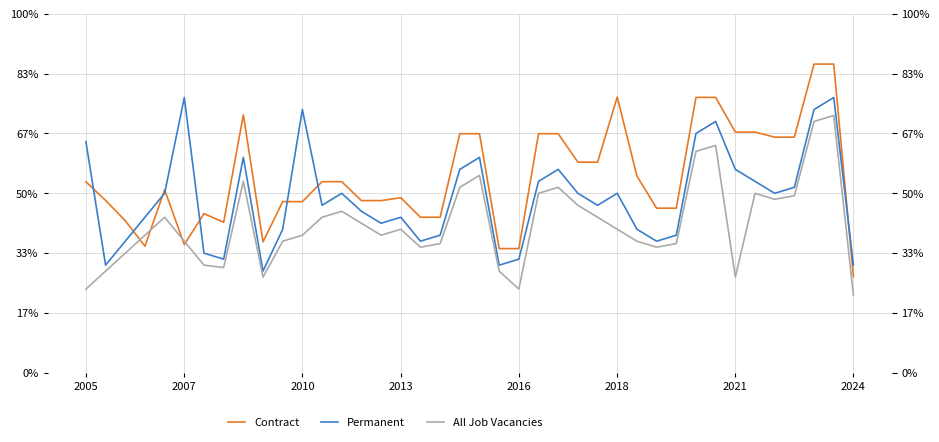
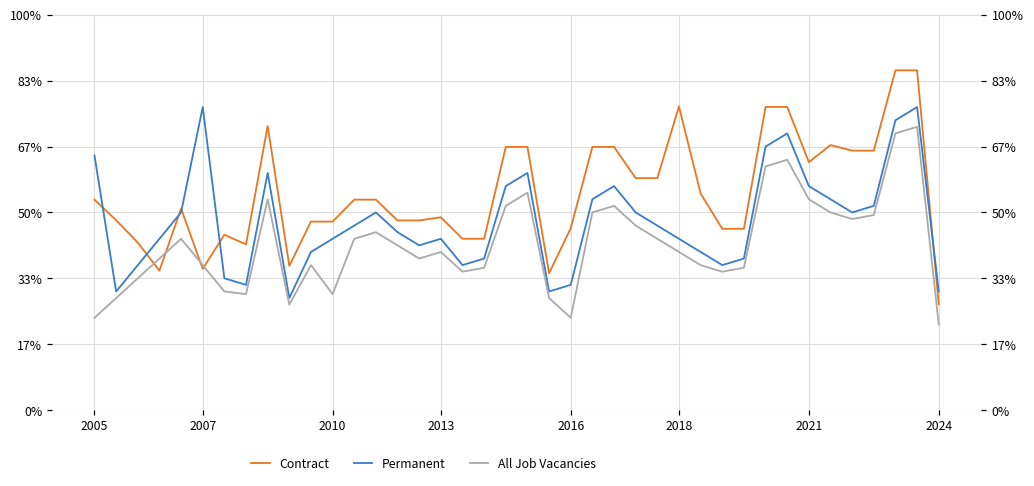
Permanent, 2010: 73% -> 43%
All Job Vacancies, 2010: 38% -> 29%
Contract, 2016: 35% -> 46%
Permanent, 2018: 50% -> 43%
Contract, 2021: 67% -> 63%
All Job Vacancies, 2021: 27% -> 53%
